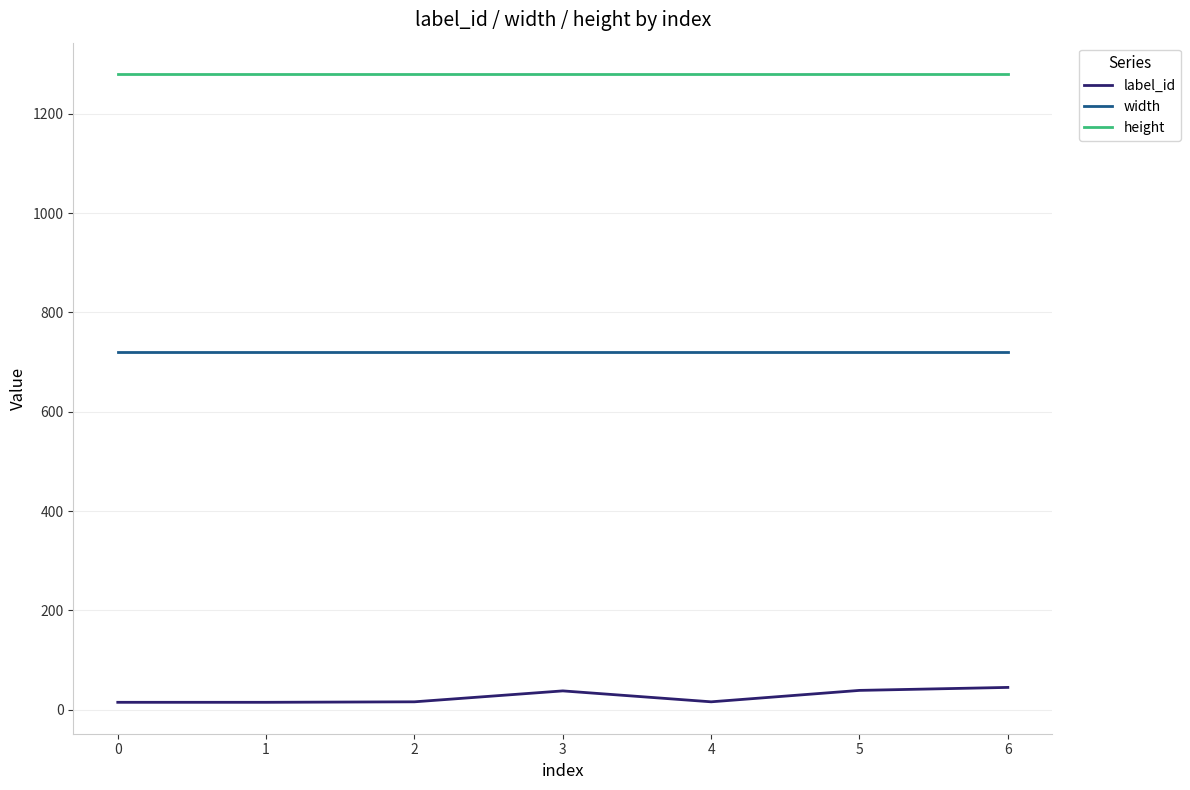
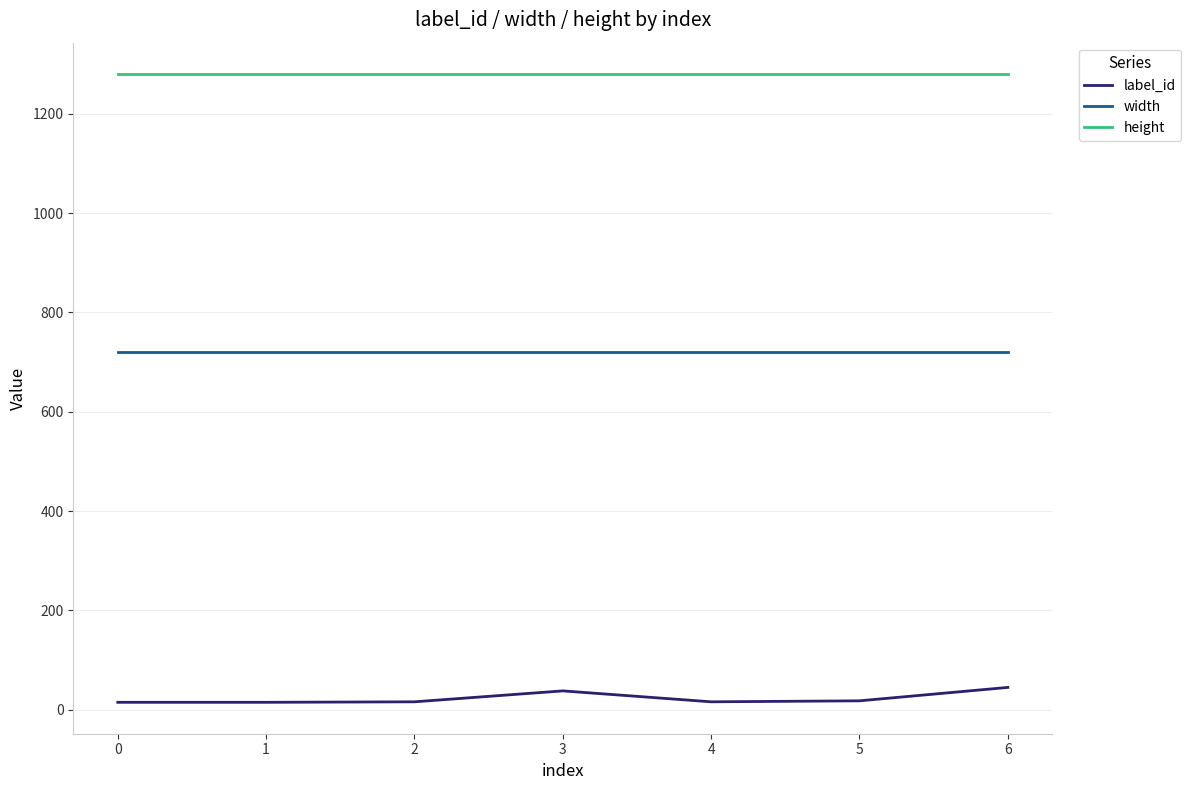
label_id, 5: 40 -> 20
